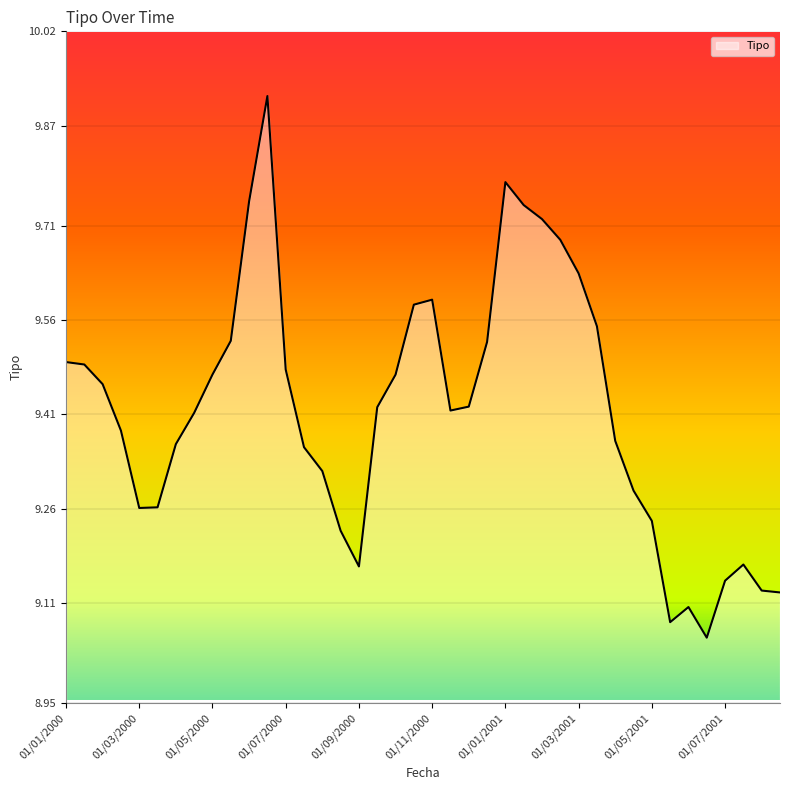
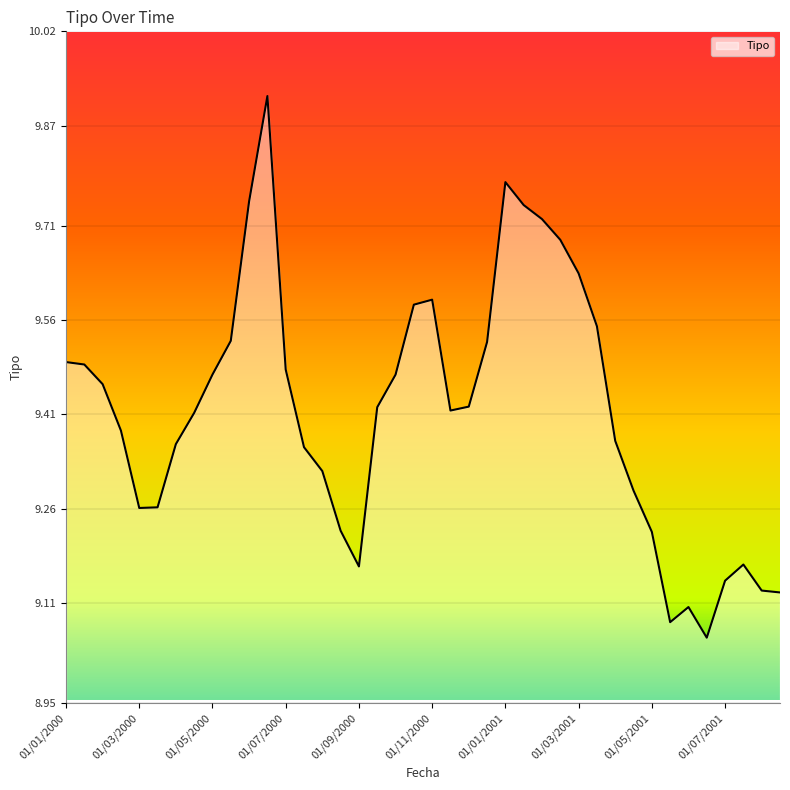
01/05/2001: 9.24 -> 9.22
